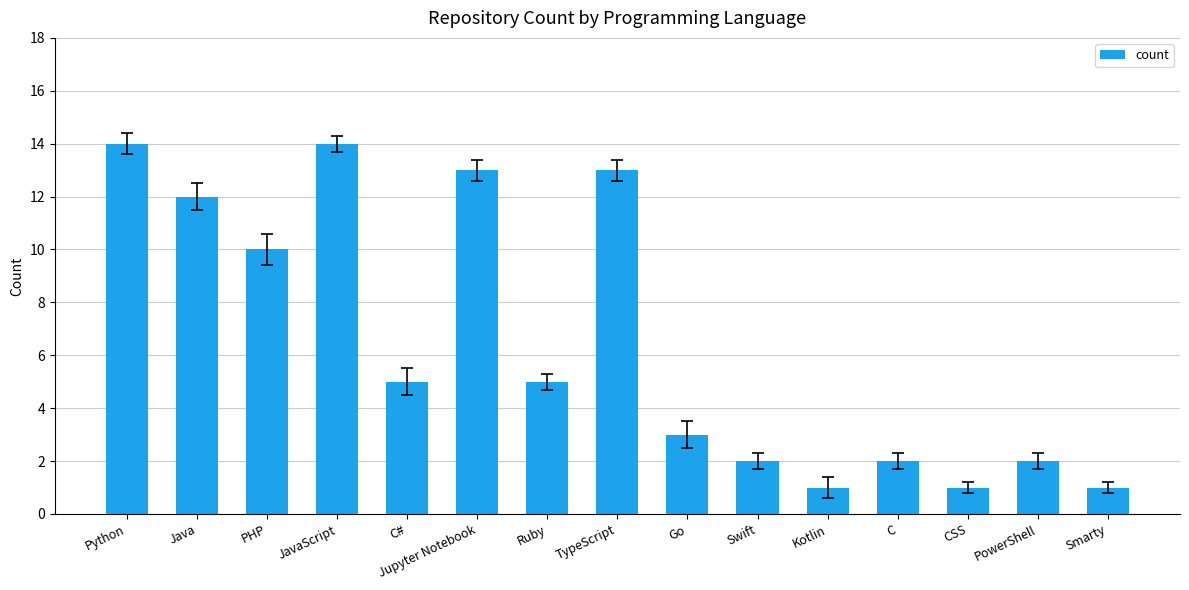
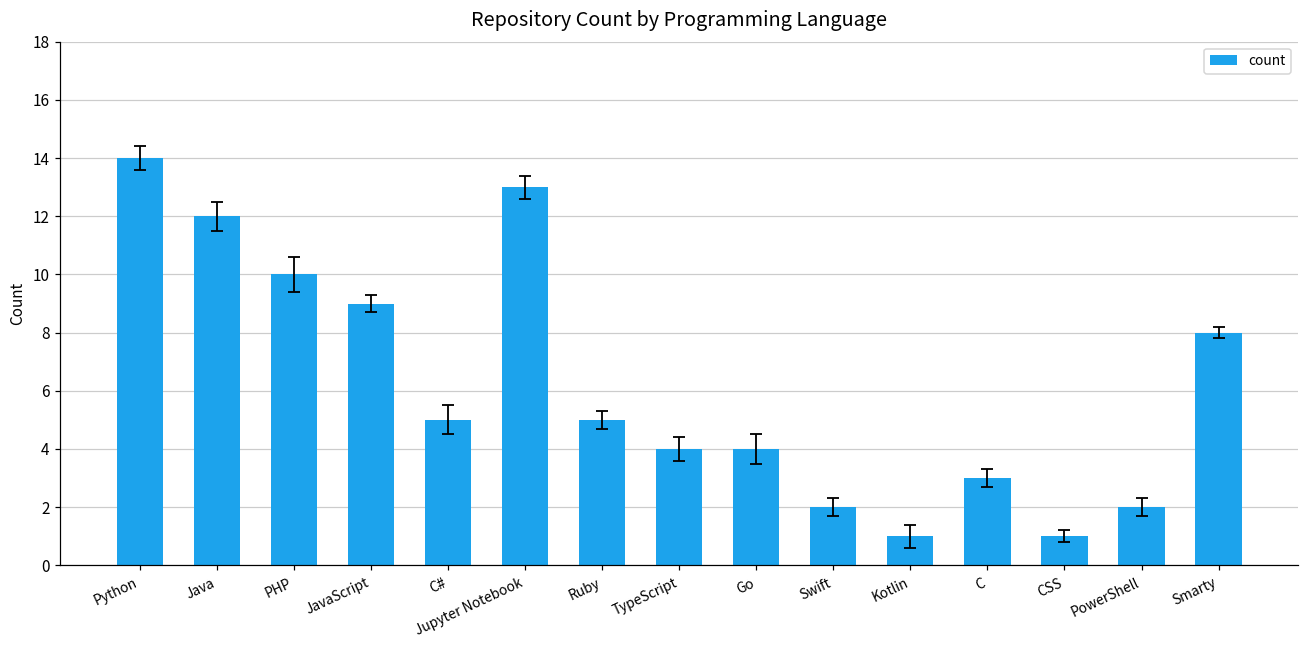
count, JavaScript: 14 -> 9
count, TypeScript: 13 -> 4
count, Go: 3 -> 4
count, C: 2 -> 3
count, Smarty: 1 -> 8
